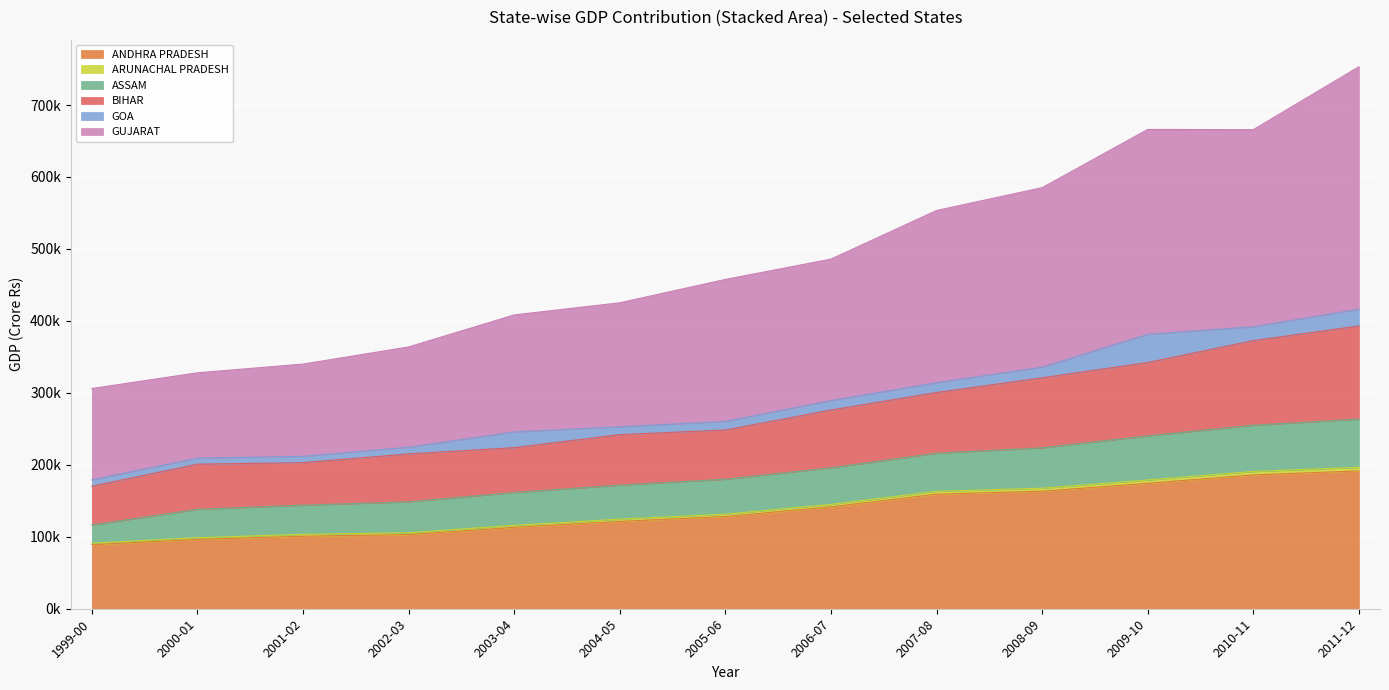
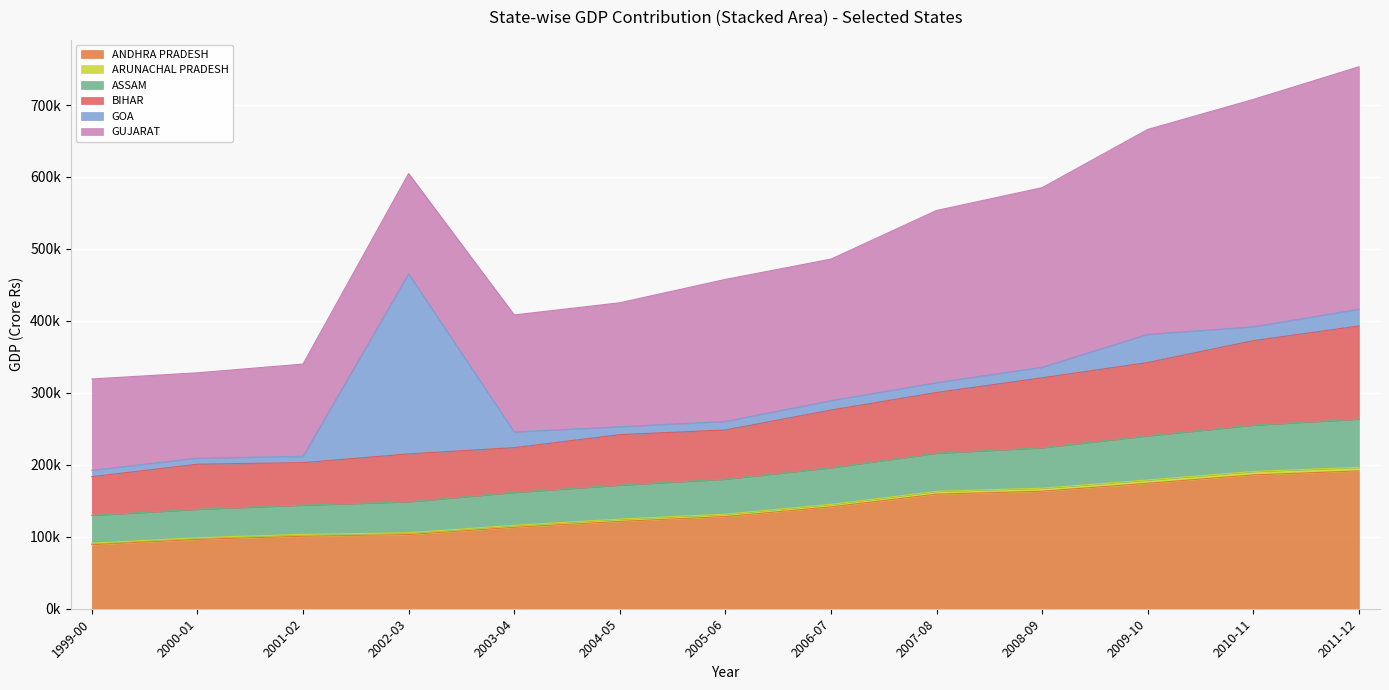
ASSAM, 1999-00: 30000 -> 40000
GOA, 2002-03: 10000 -> 250000
GUJARAT, 2010-11: 270000 -> 320000
